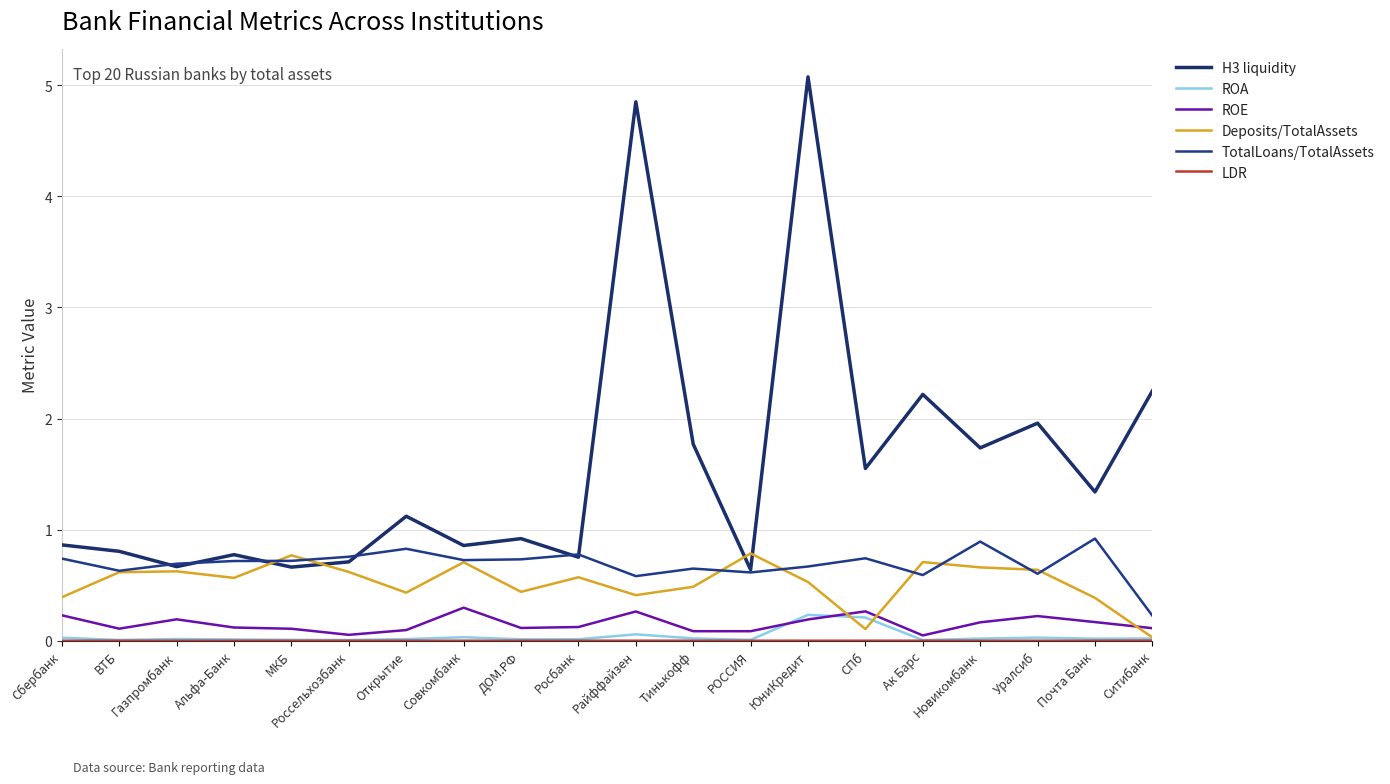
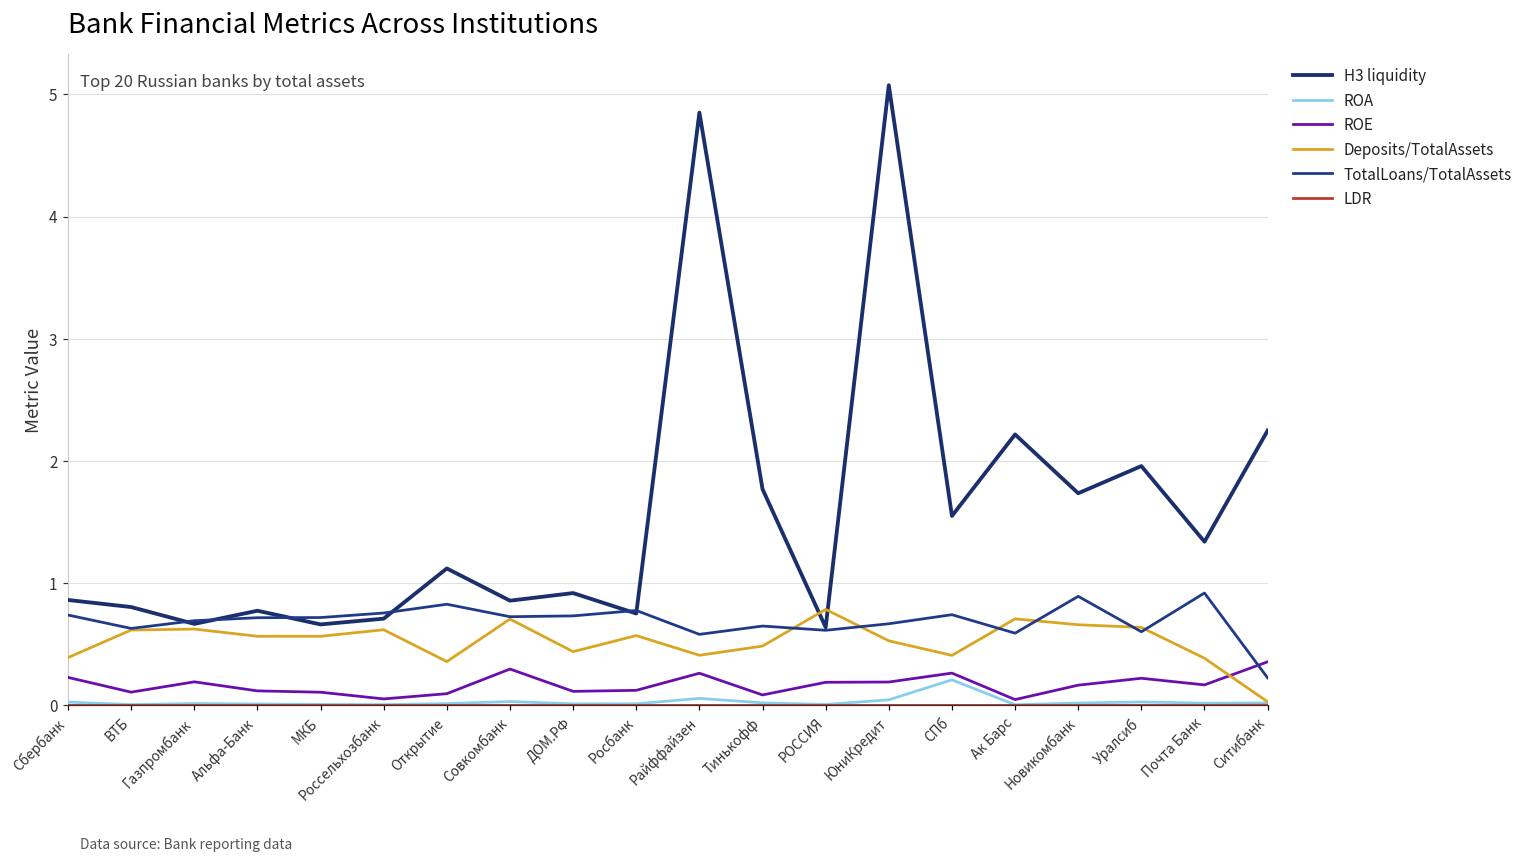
Deposits/TotalAssets, МКБ: 0.77 -> 0.57
Deposits/TotalAssets, Открытие: 0.43 -> 0.36
ROE, РОССИЯ: 0.09 -> 0.19
ROA, ЮниКредит: 0.23 -> 0.05
Deposits/TotalAssets, СПб: 0.11 -> 0.41
ROE, Ситибанк: 0.11 -> 0.36
